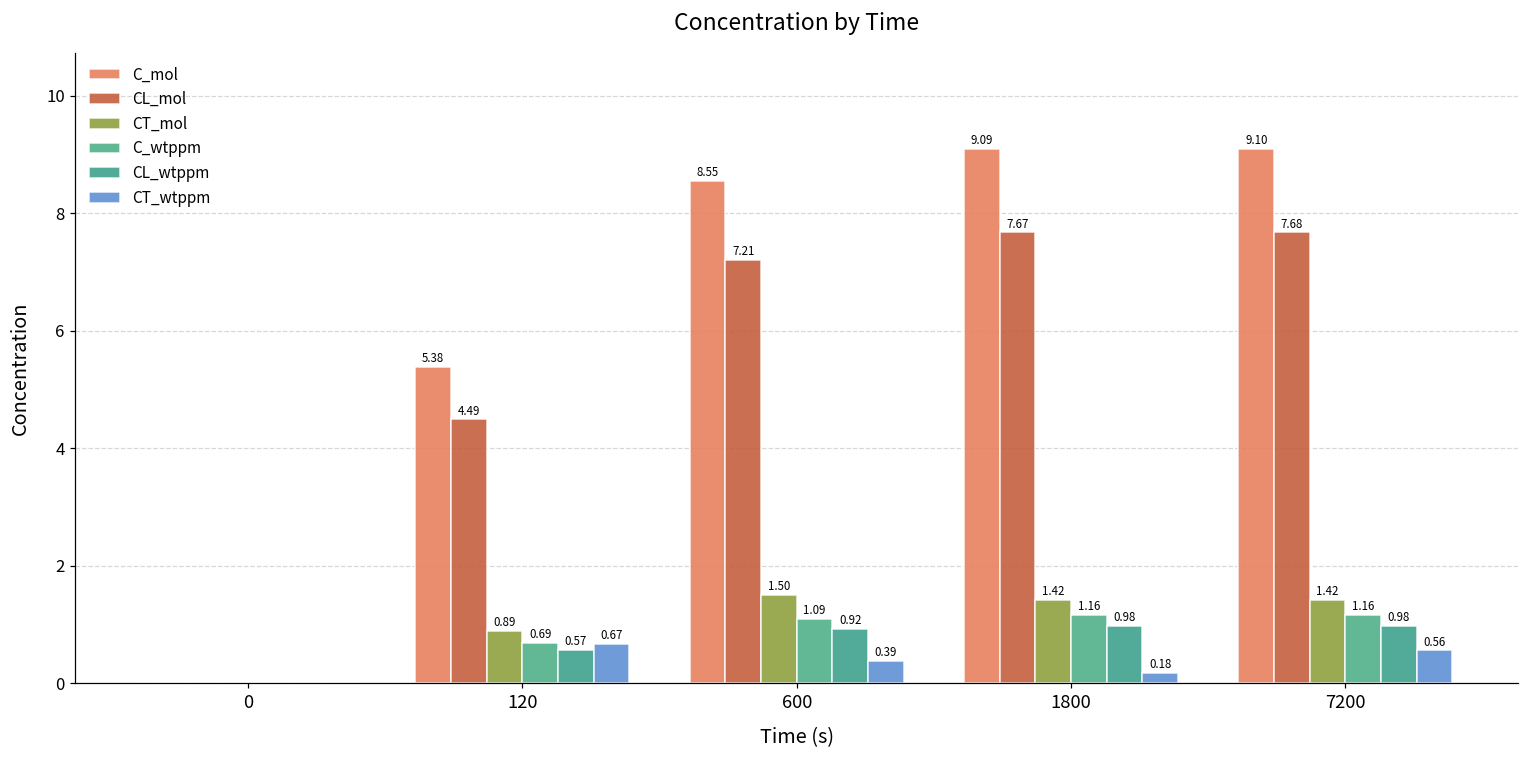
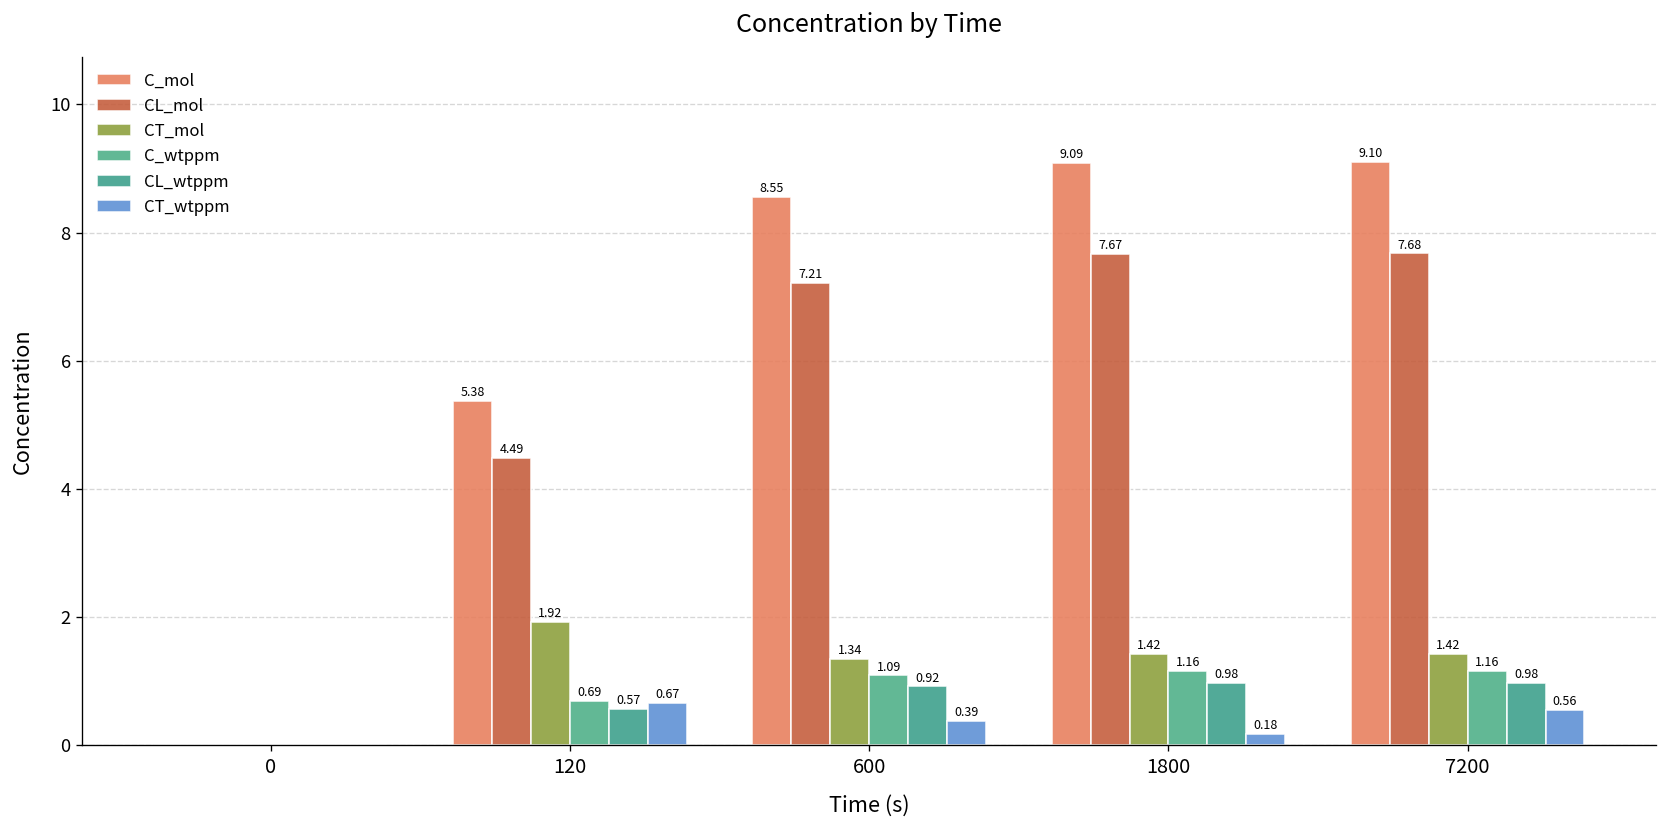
CT_mol, 120: 0.89 -> 1.92
CT_mol, 600: 1.50 -> 1.34
